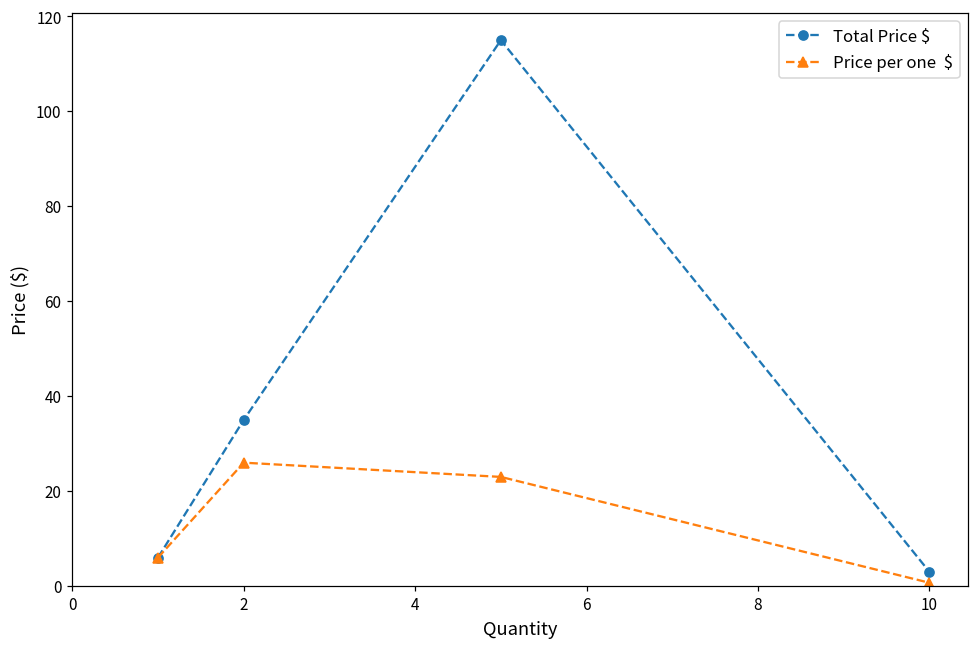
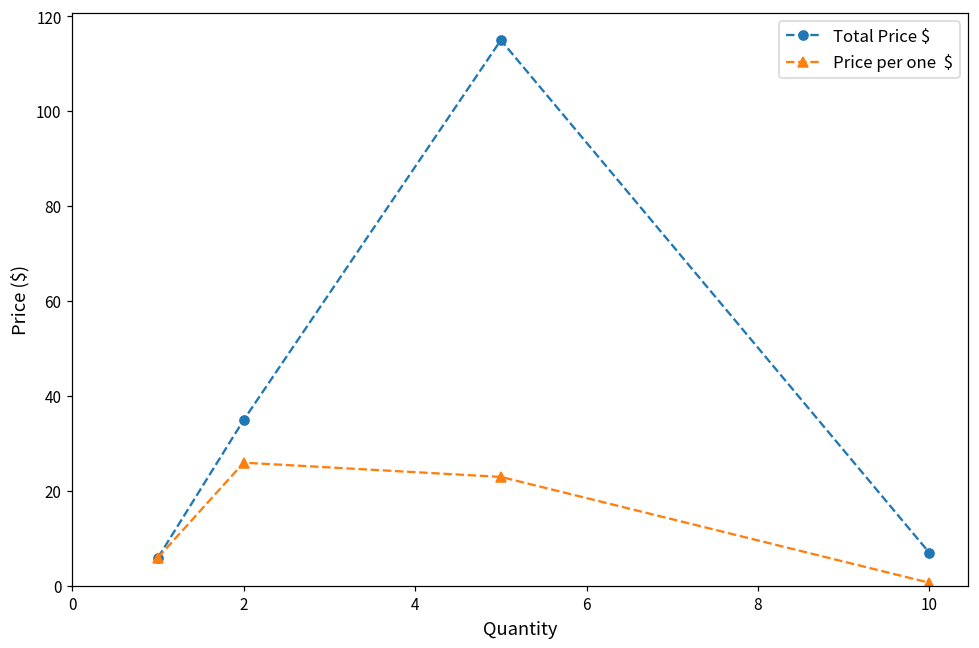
Total Price $, 10: 3 -> 7
